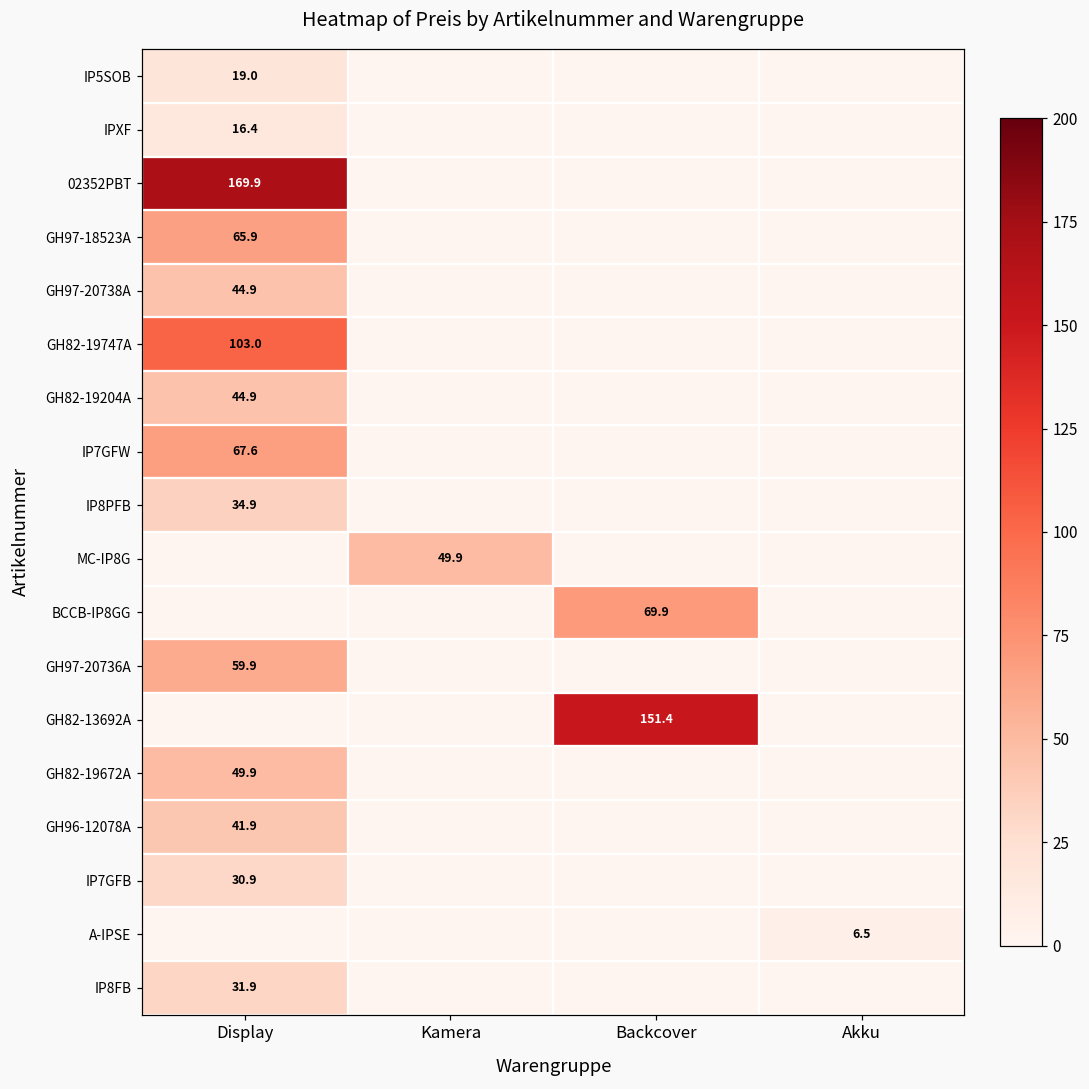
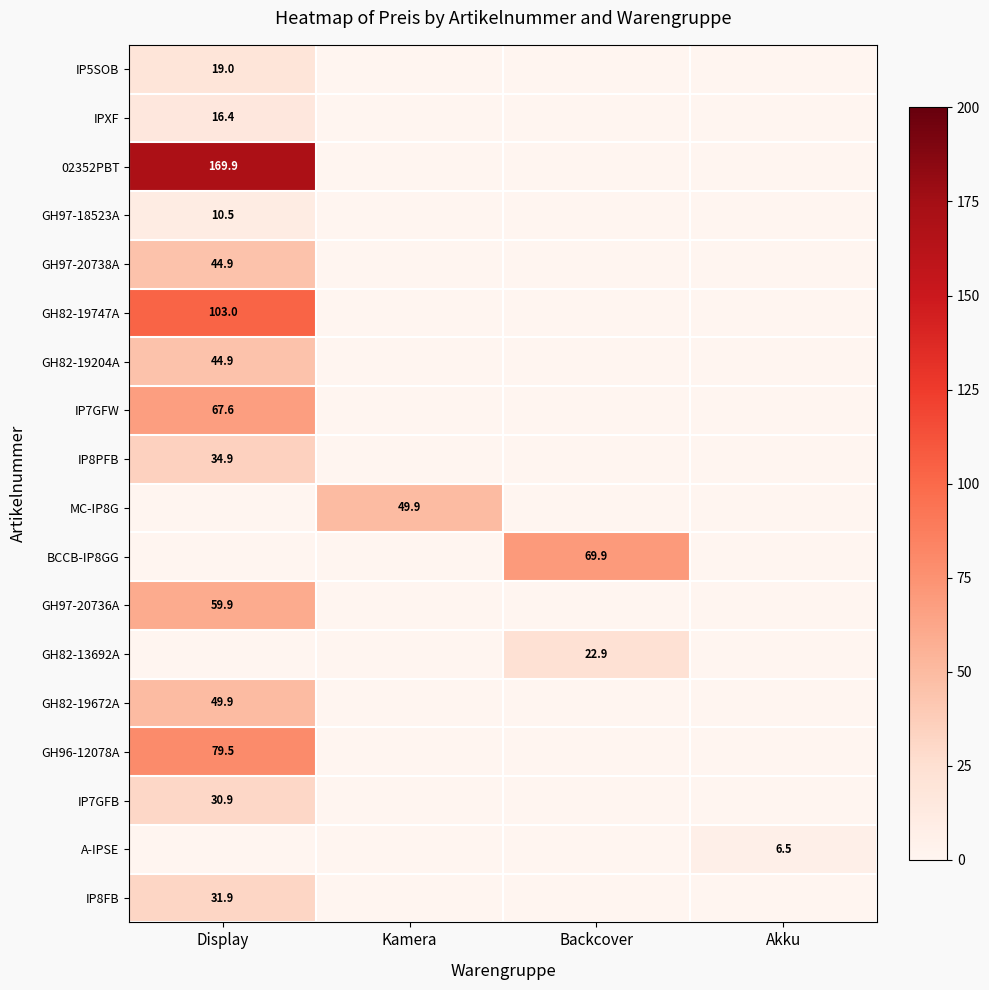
GH97-18523A, Display: 65.9 -> 10.5
GH82-13692A, Backcover: 151.4 -> 22.9
GH96-12078A, Display: 41.9 -> 79.5
